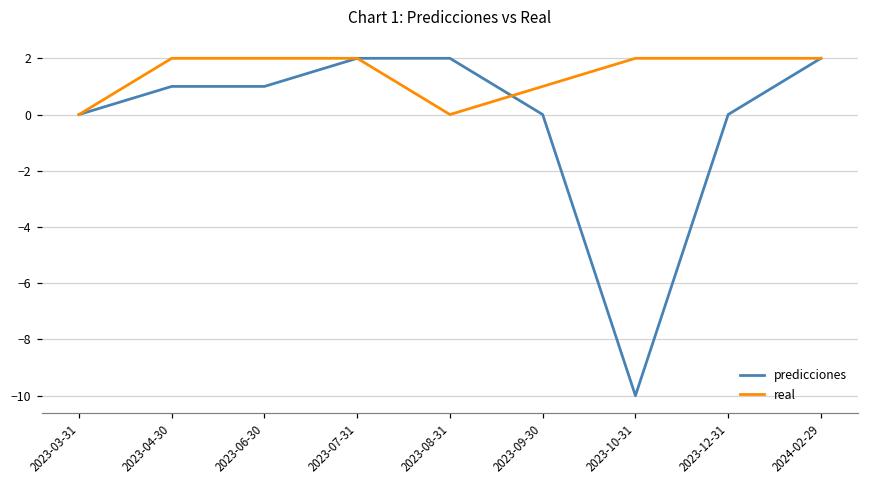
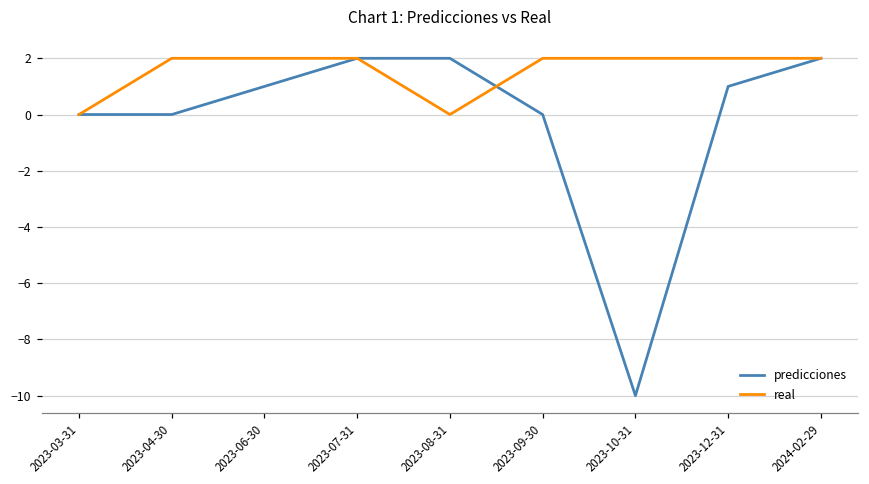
predicciones, 2023-04-30: 1 -> 0
real, 2023-09-30: 1 -> 2
predicciones, 2023-12-31: 0 -> 1
